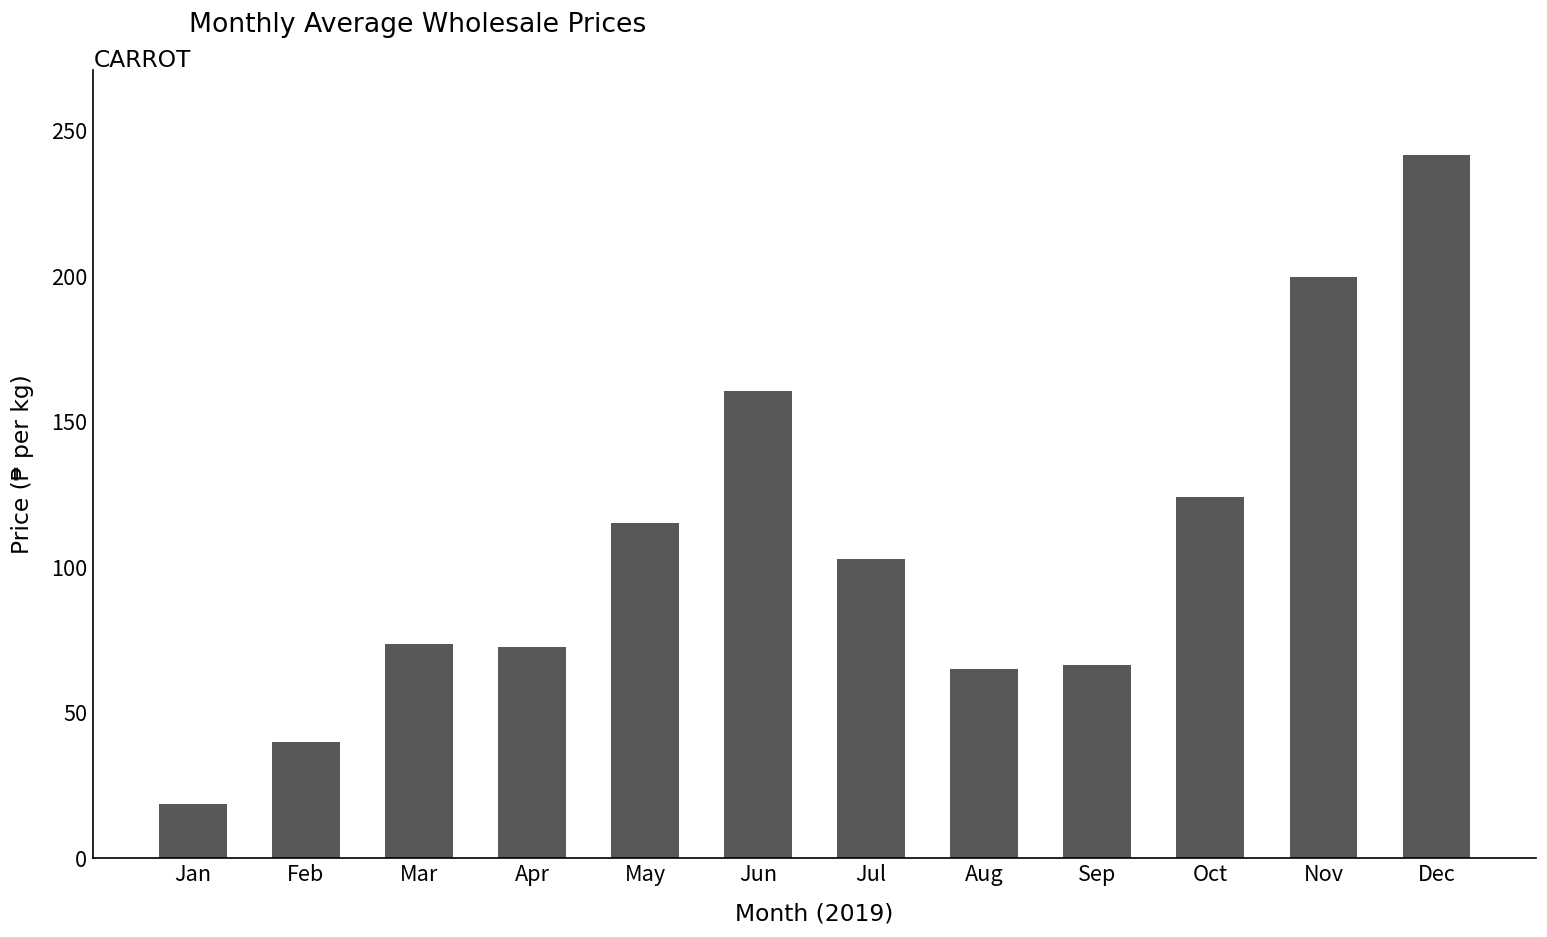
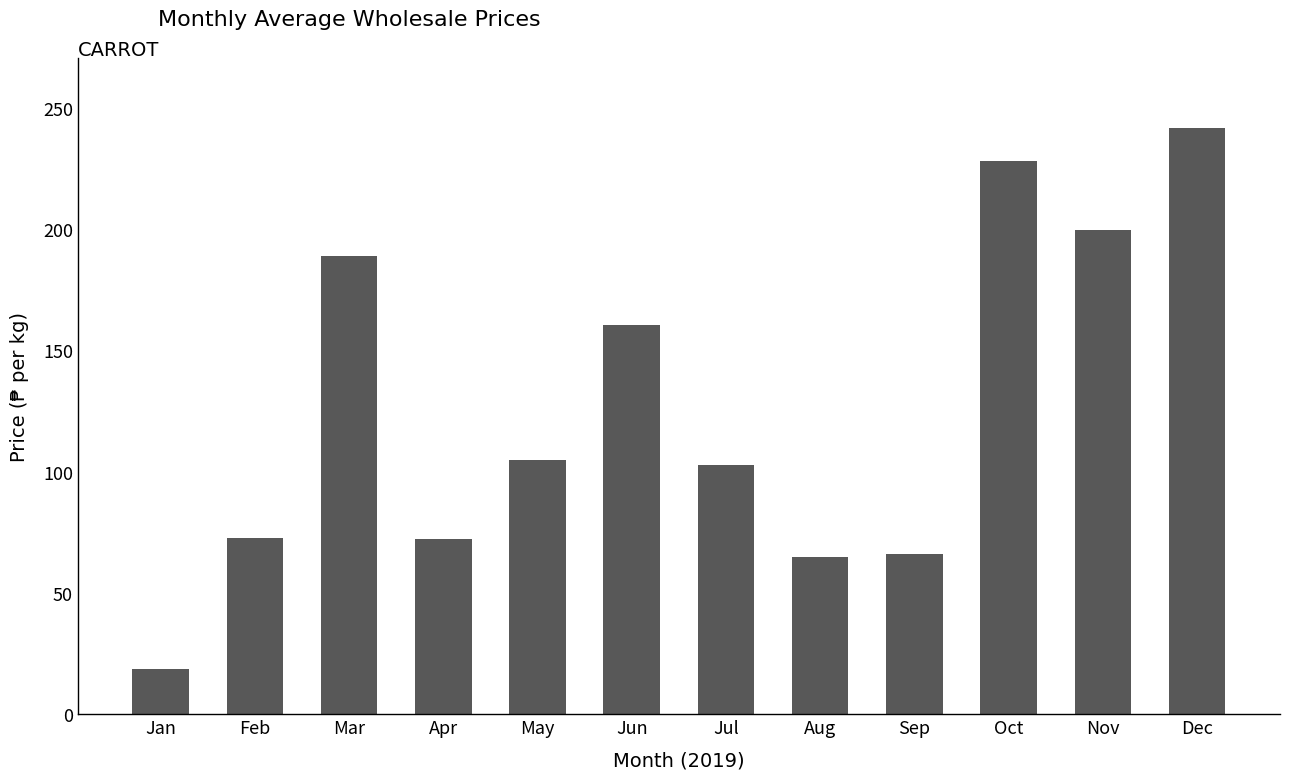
Feb: 40 -> 73
Mar: 74 -> 189
May: 115 -> 105
Oct: 124 -> 228
